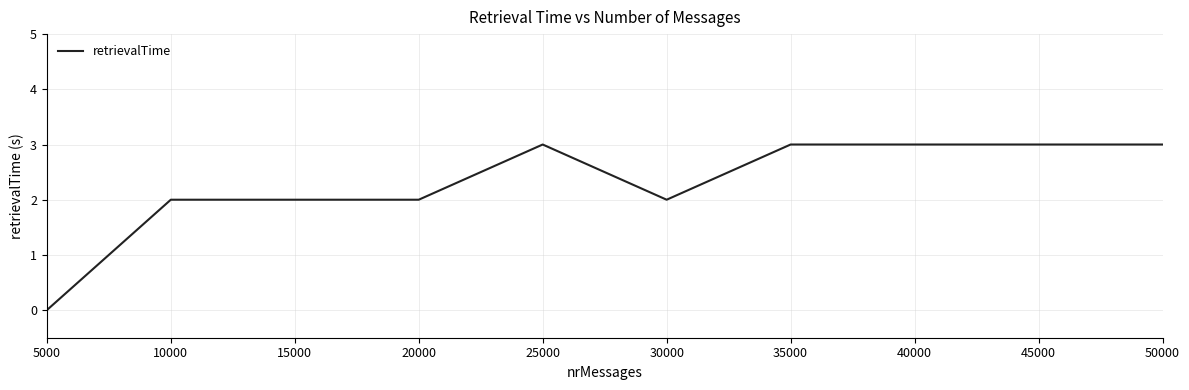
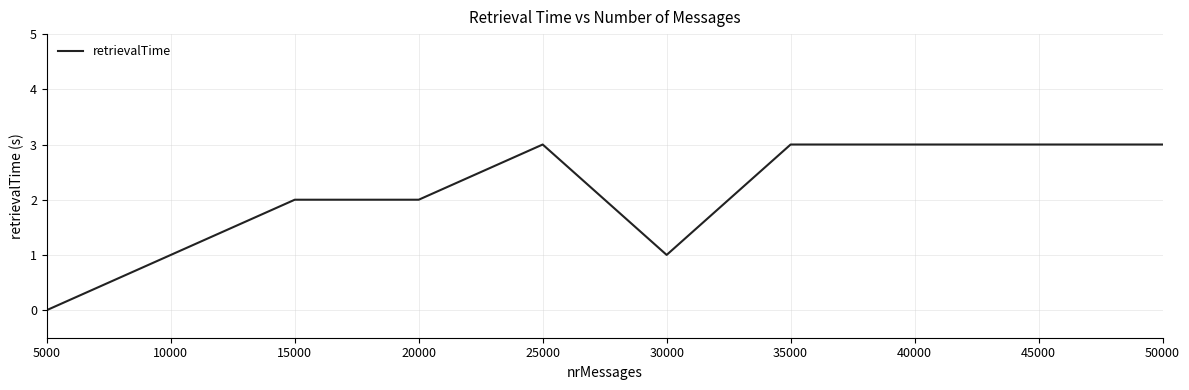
10000: 2 -> 1
30000: 2 -> 1
